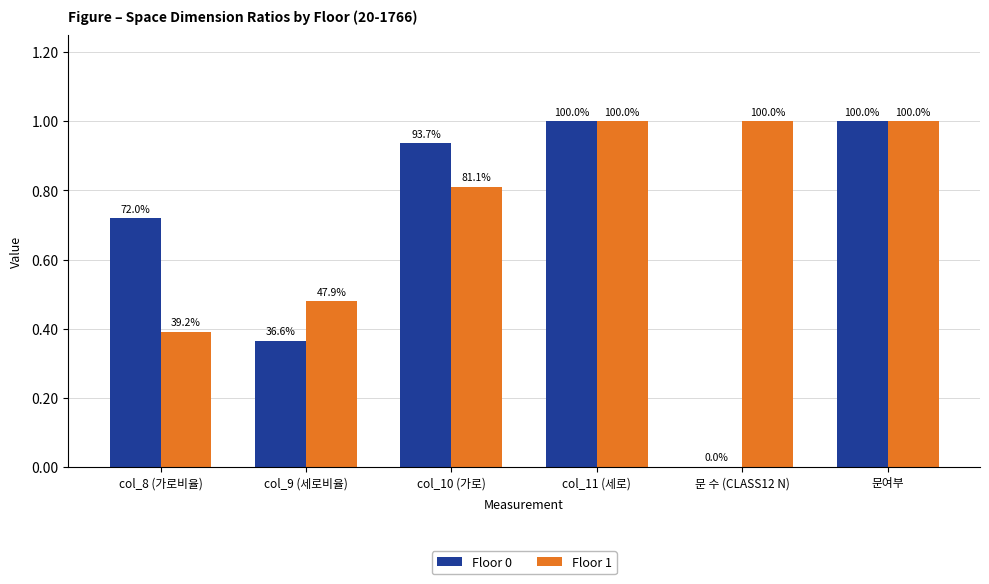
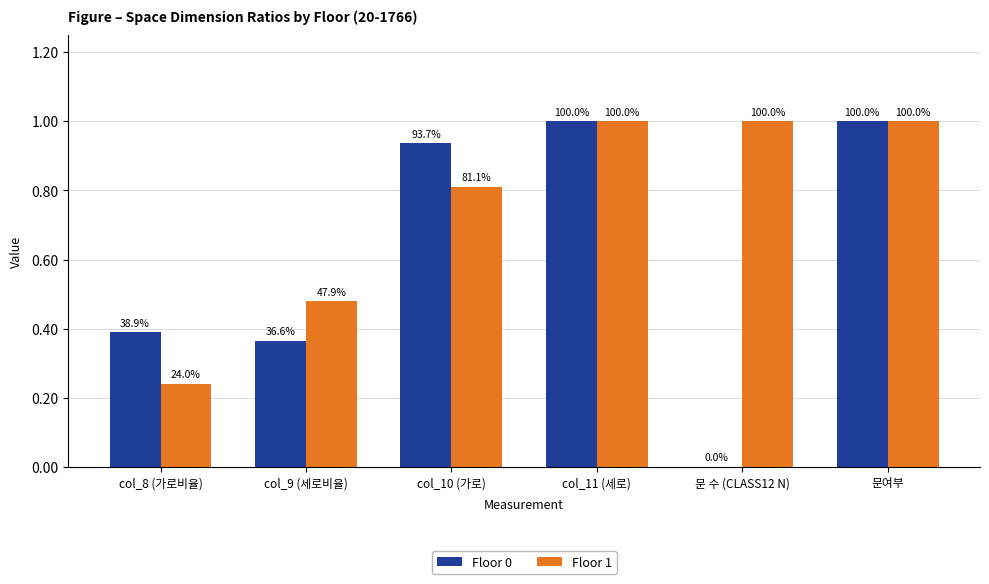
Floor 0, col_8 (가로비율): 72.0% -> 38.9%
Floor 1, col_8 (가로비율): 39.2% -> 24.0%
